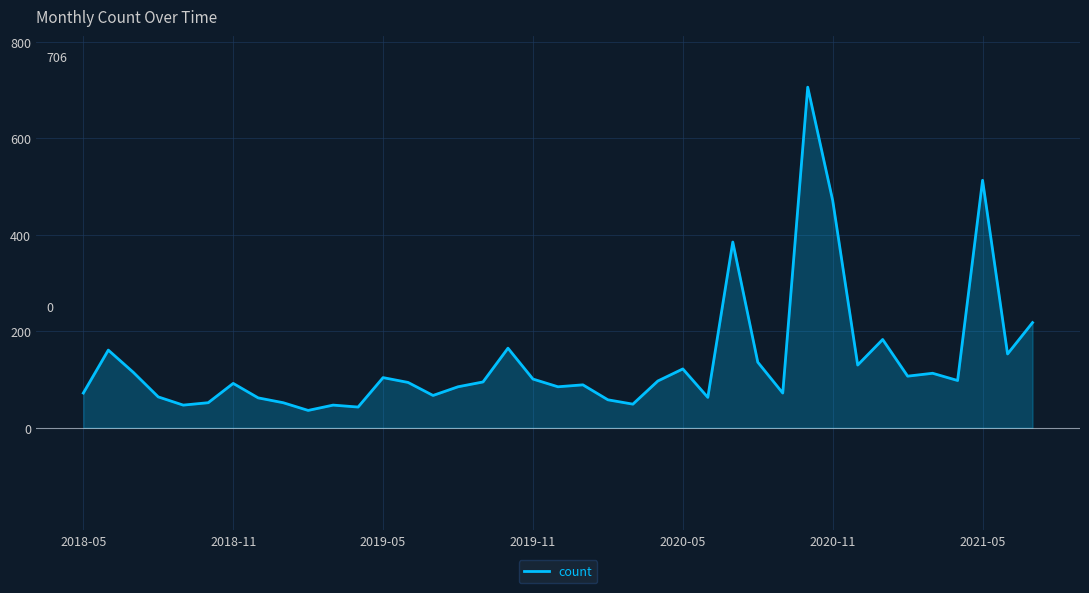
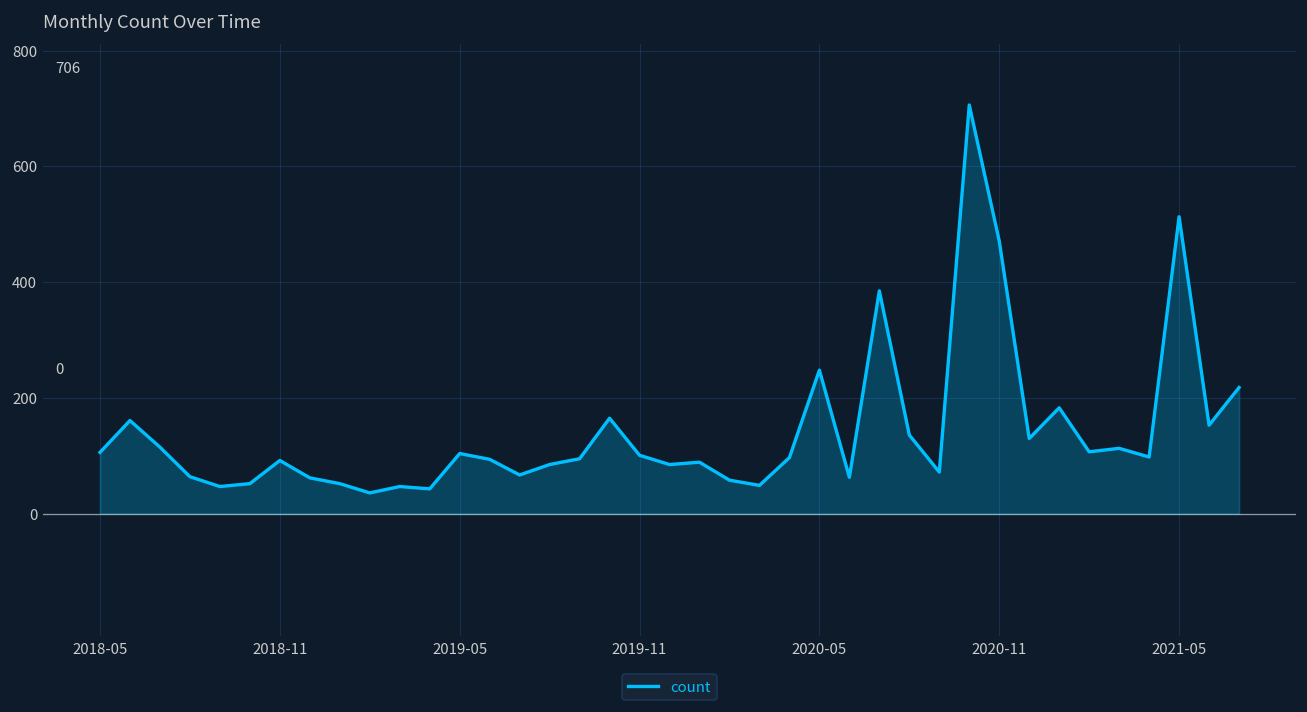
2018-05: 70 -> 110
2020-05: 120 -> 250
